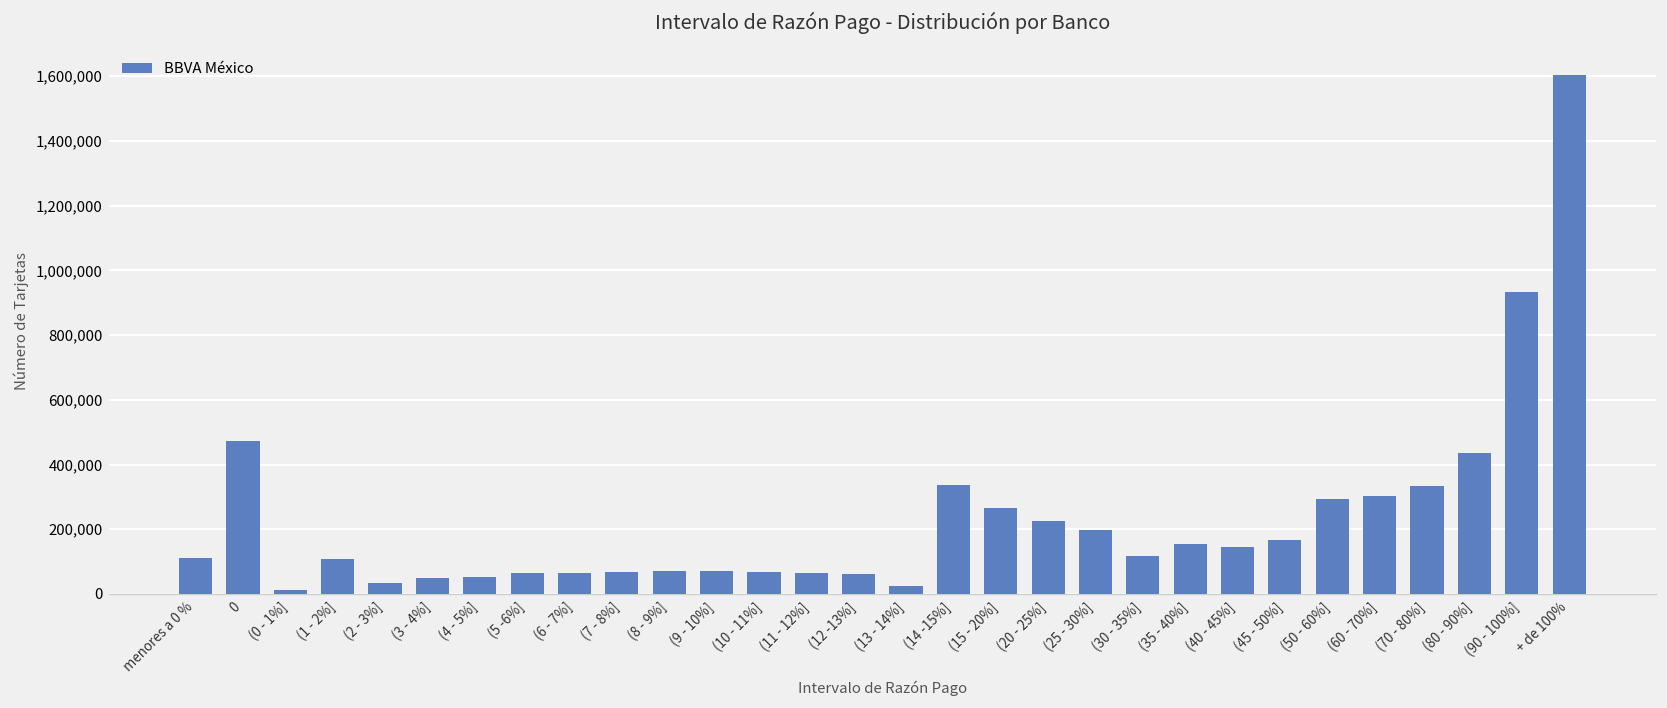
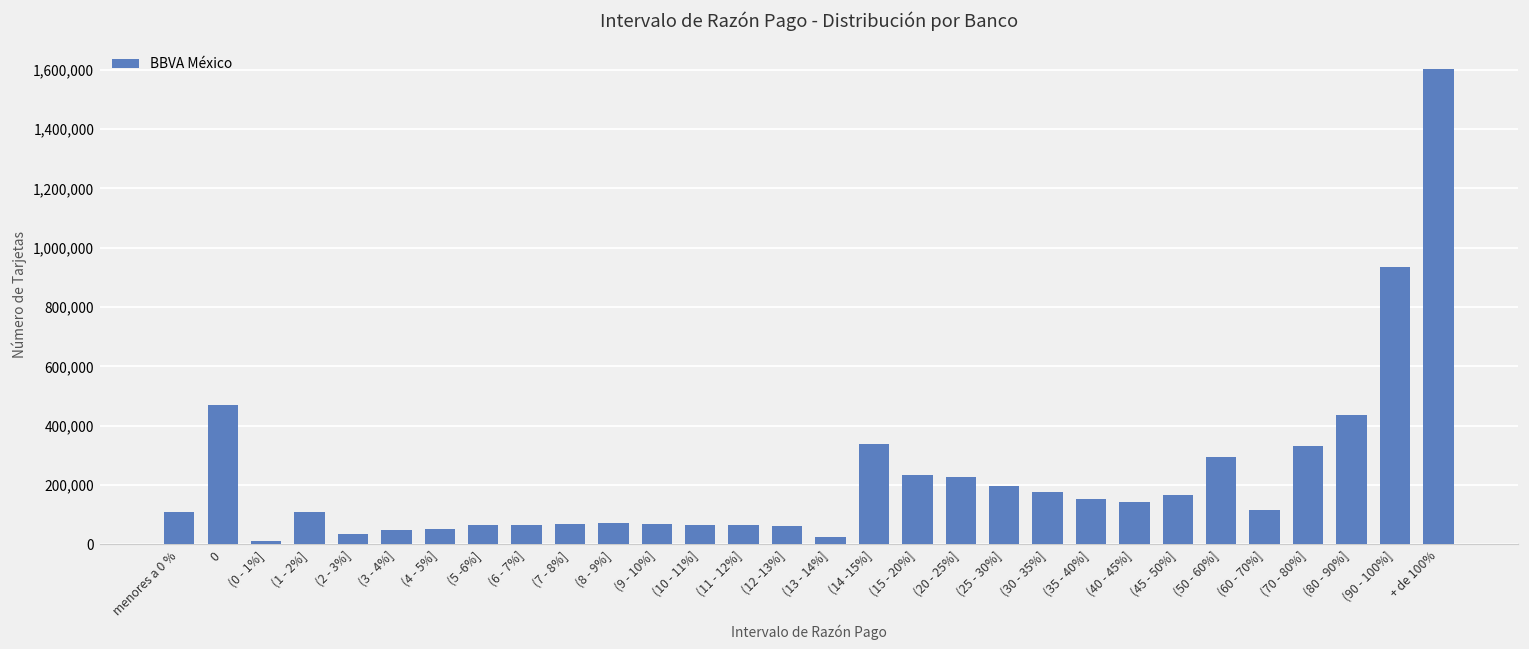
(15 - 20%]: 260,000 -> 230,000
(30 - 35%]: 120,000 -> 180,000
(60 - 70%]: 300,000 -> 120,000
